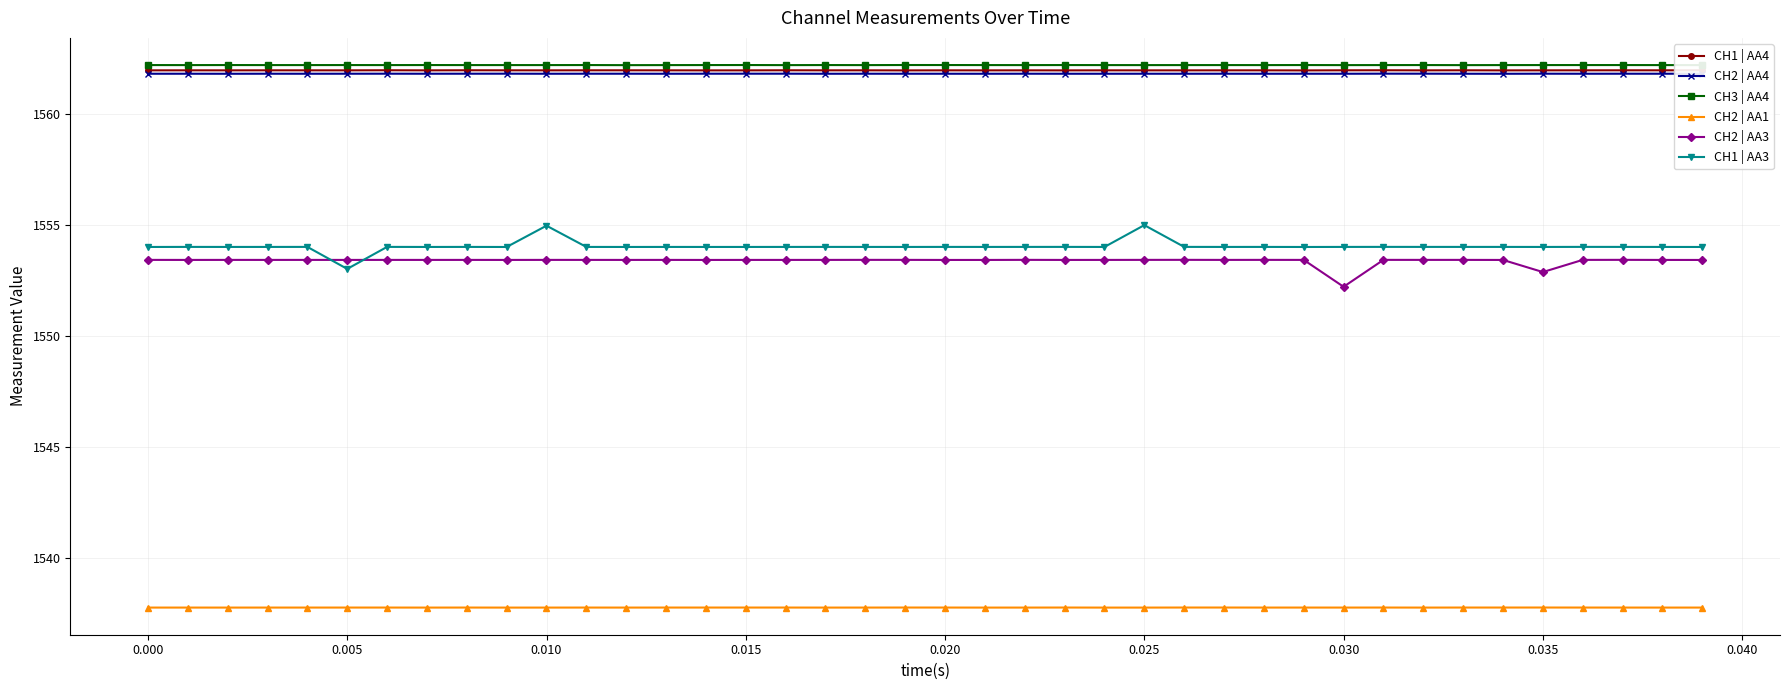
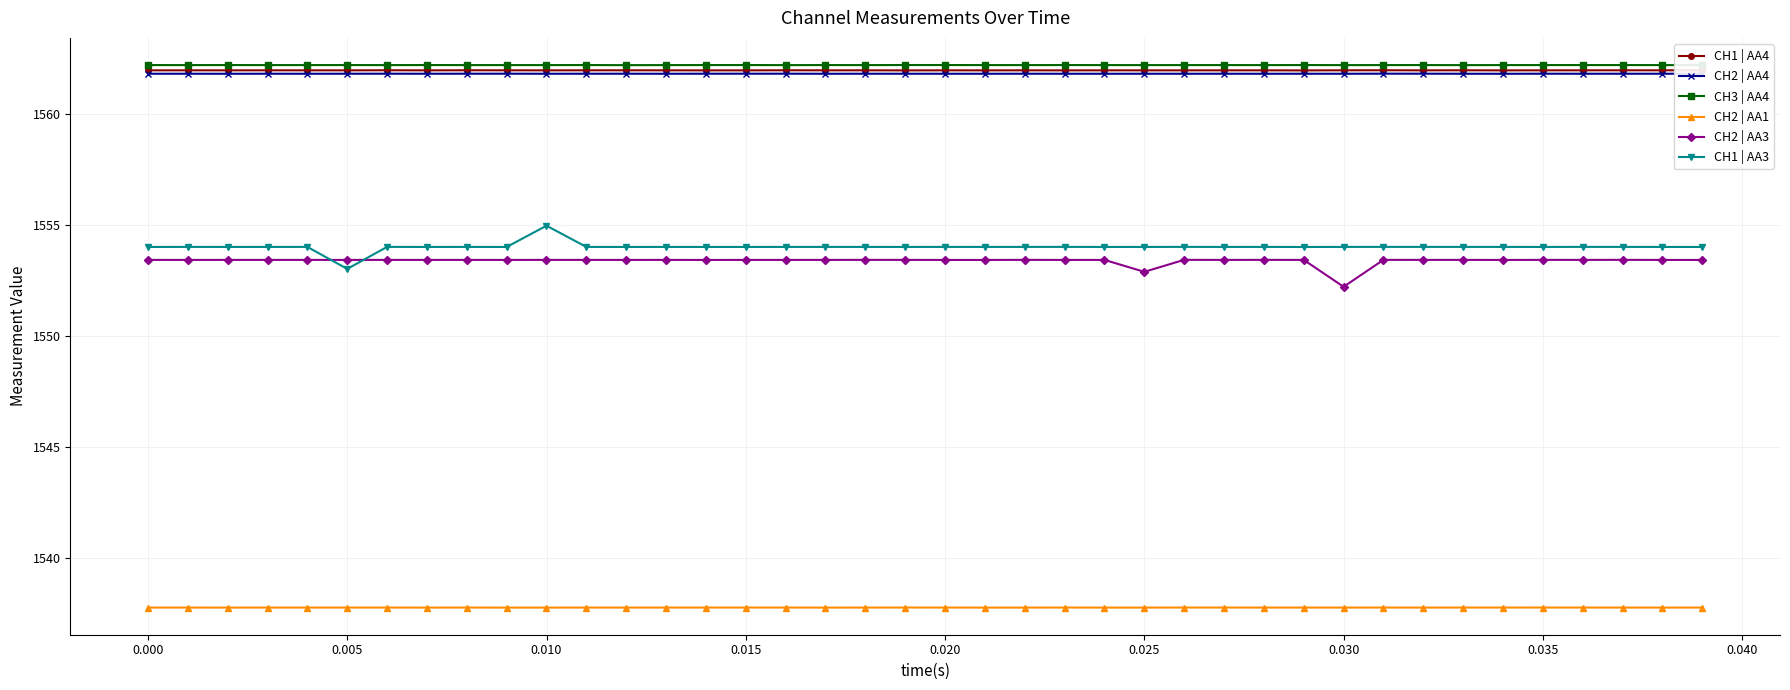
CH2 | AA3, 0.025: 1553.4 -> 1552.9
CH1 | AA3, 0.025: 1555.0 -> 1554.0
CH2 | AA3, 0.035: 1552.9 -> 1553.4
